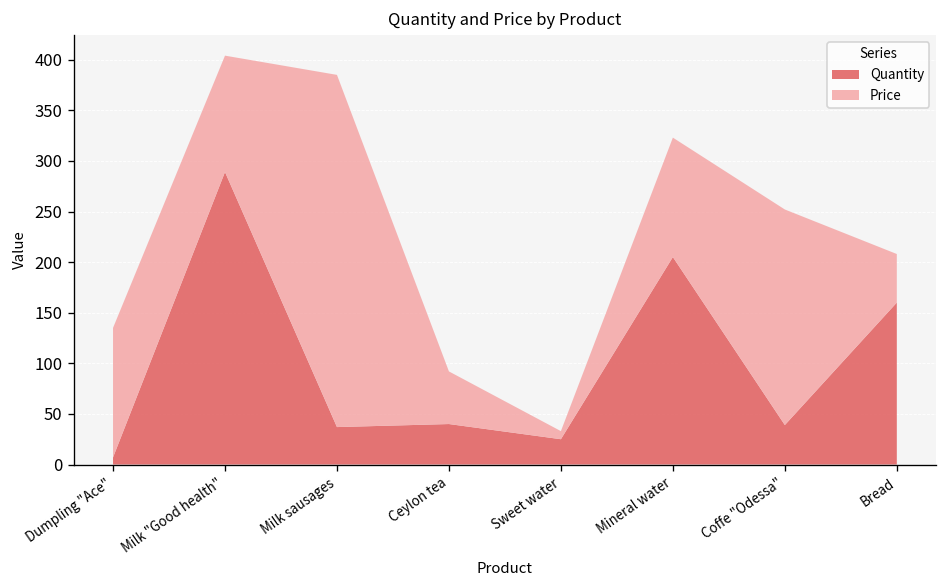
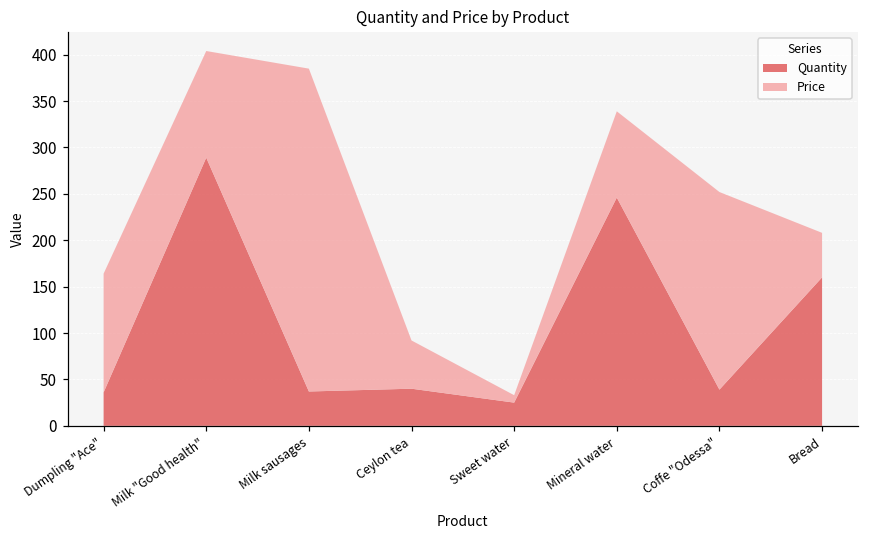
Quantity, Dumpling "Ace": 10 -> 40
Quantity, Mineral water: 210 -> 250
Price, Mineral water: 120 -> 90
